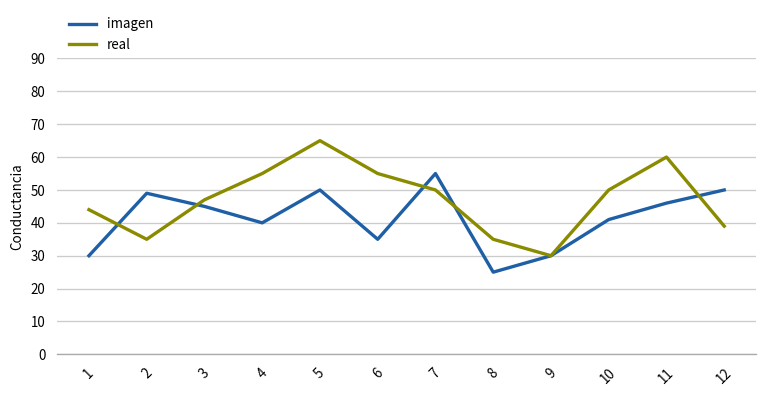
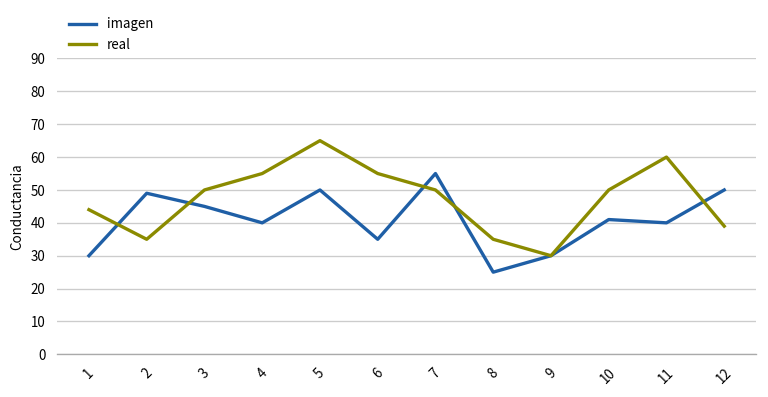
real, 3: 47 -> 50
imagen, 11: 46 -> 40
